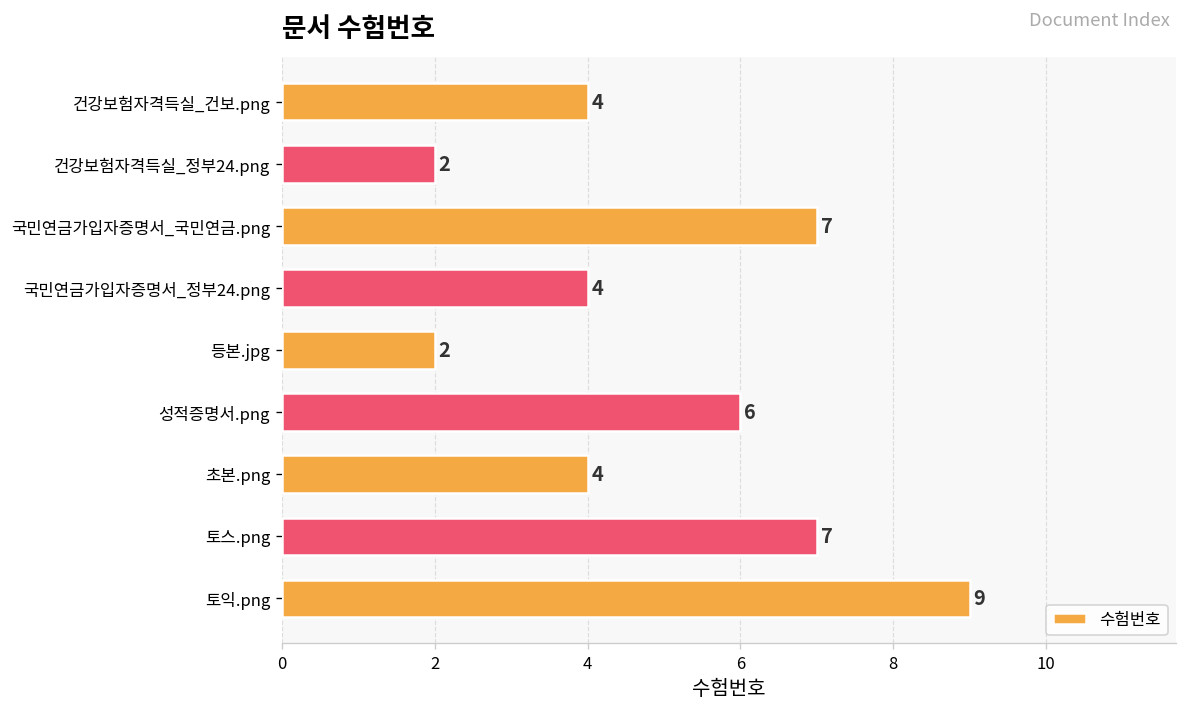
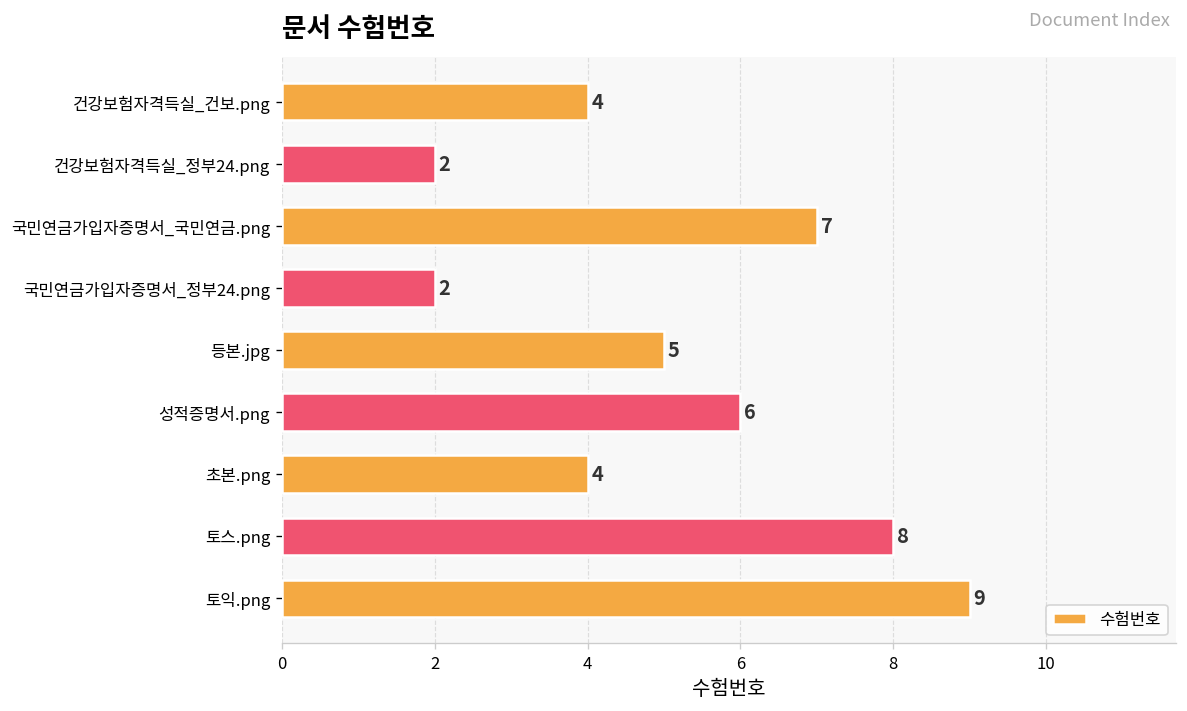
국민연금가입자증명서_정부24.png: 4 -> 2
등본.jpg: 2 -> 5
토스.png: 7 -> 8
